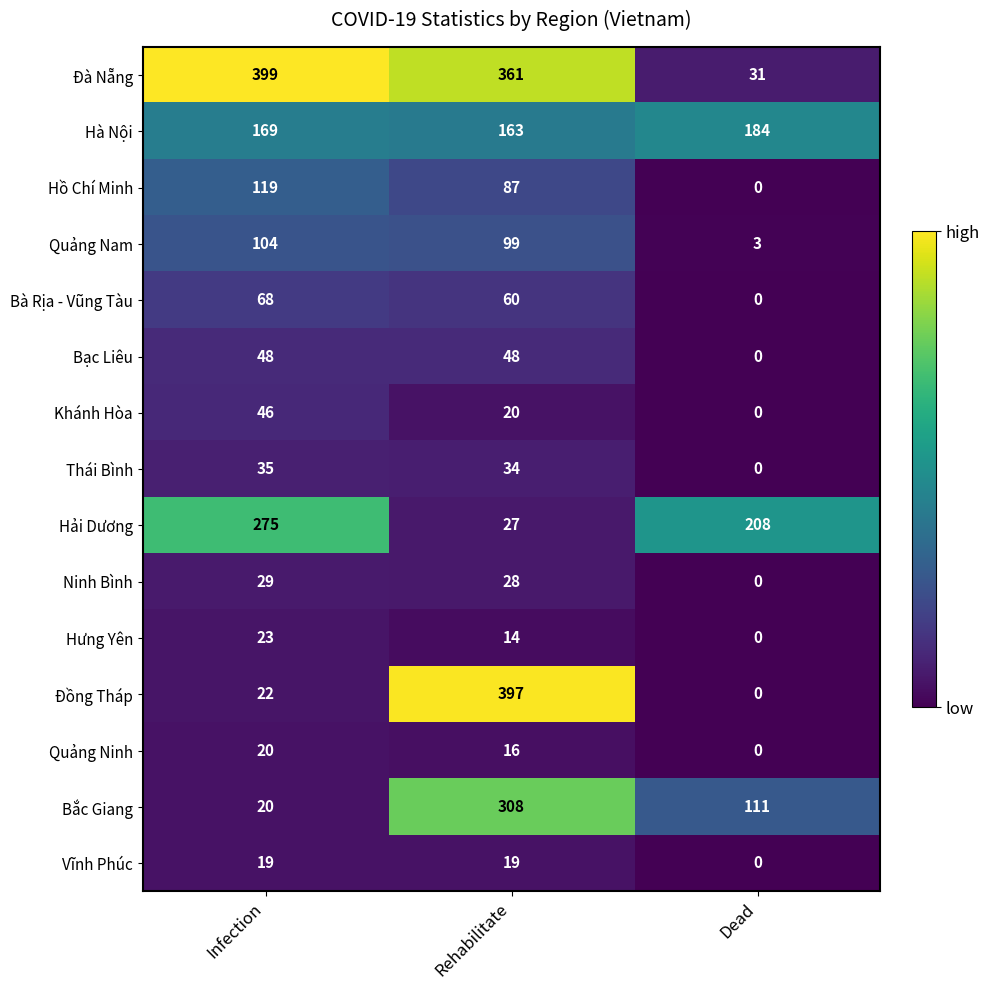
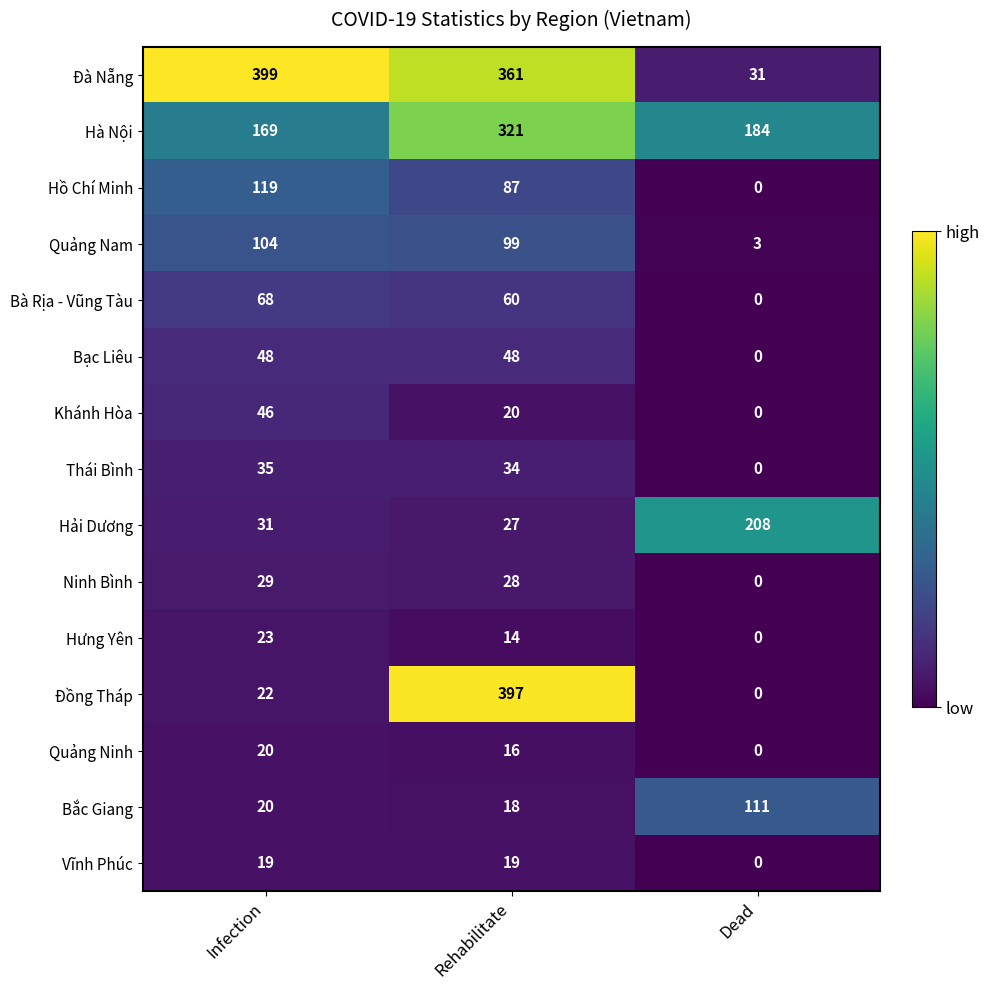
Hà Nội, Rehabilitate: 163 -> 321
Hải Dương, Infection: 275 -> 31
Bắc Giang, Rehabilitate: 308 -> 18
